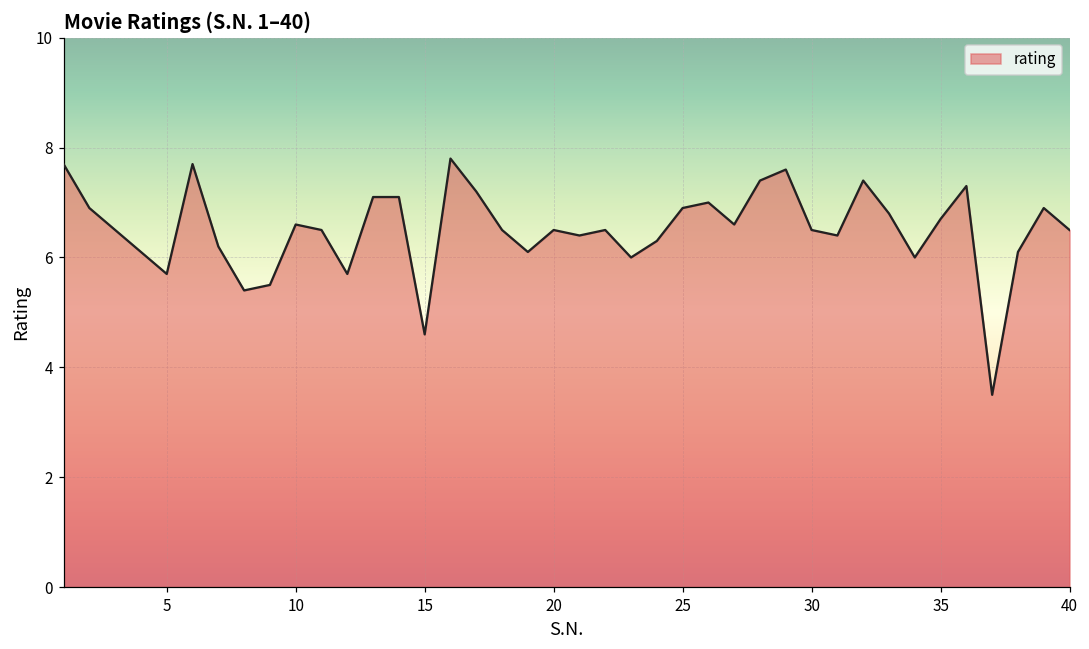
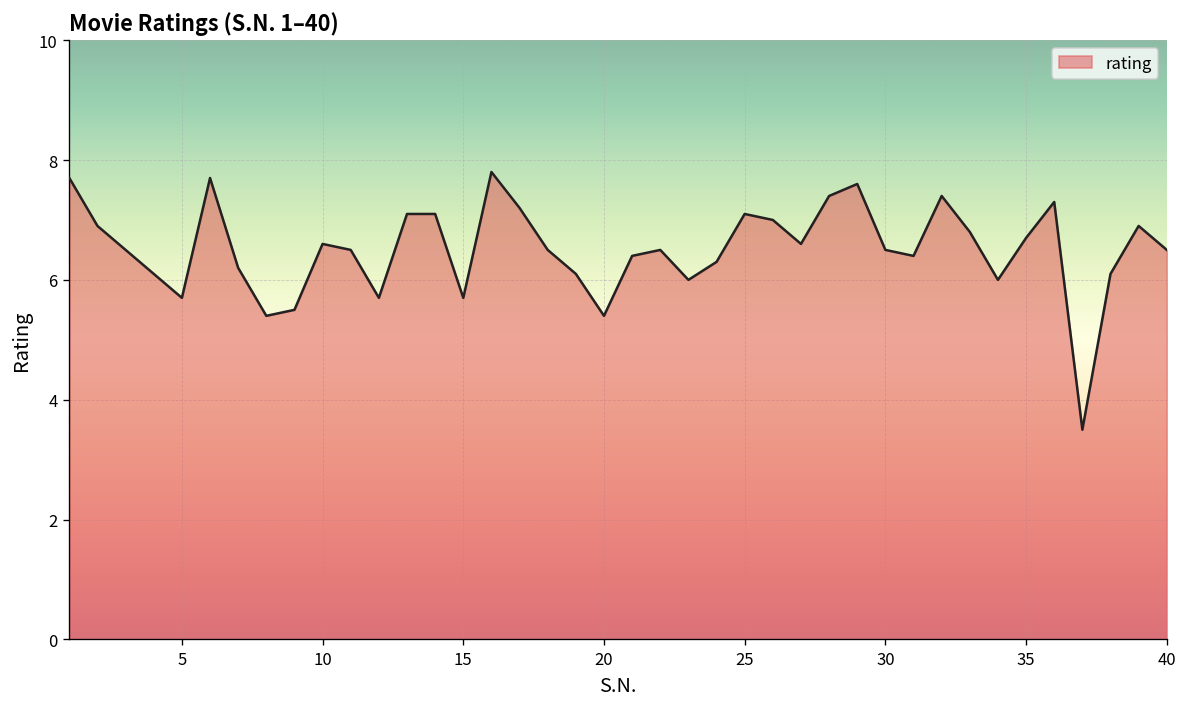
15: 4.6 -> 5.7
20: 6.5 -> 5.4
25: 6.9 -> 7.1
